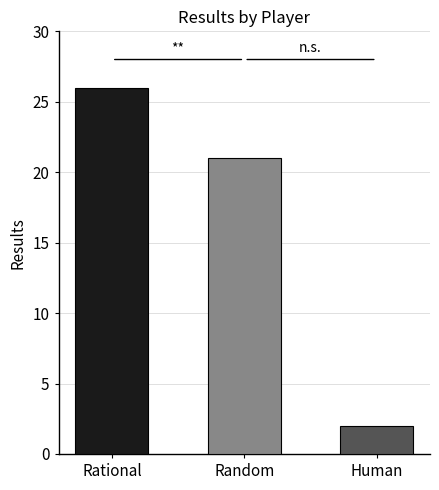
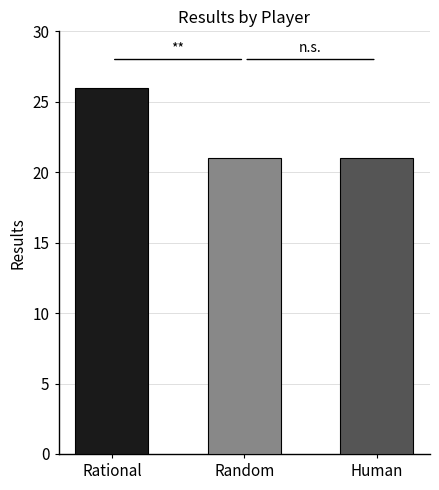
Human: 2 -> 21
